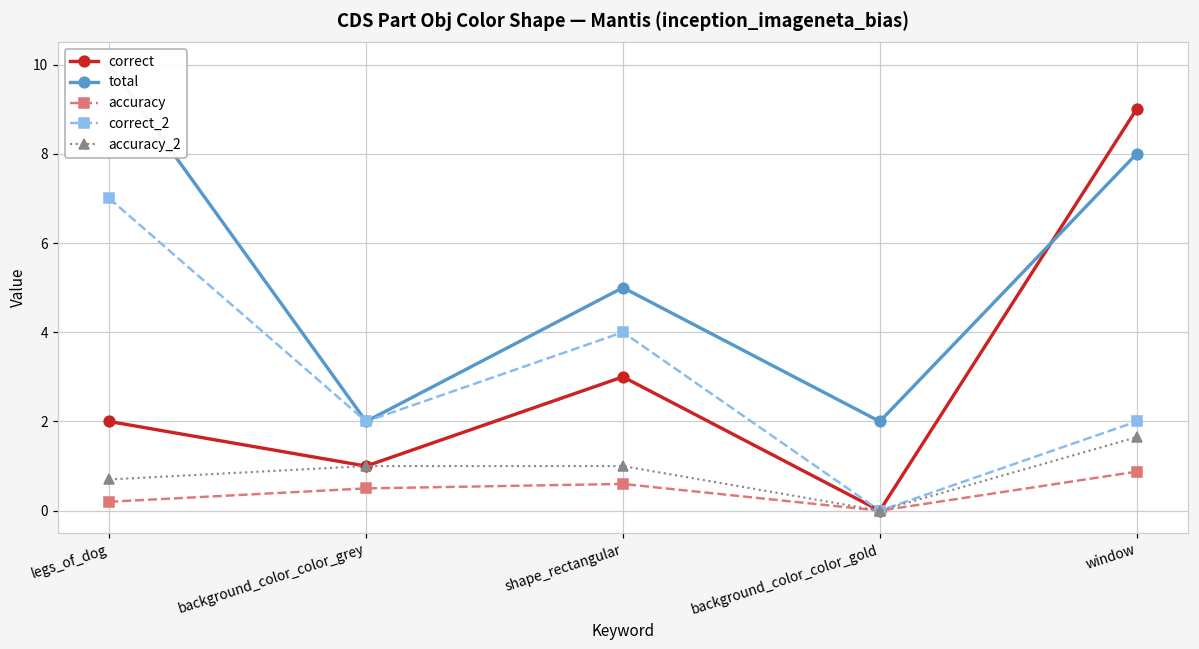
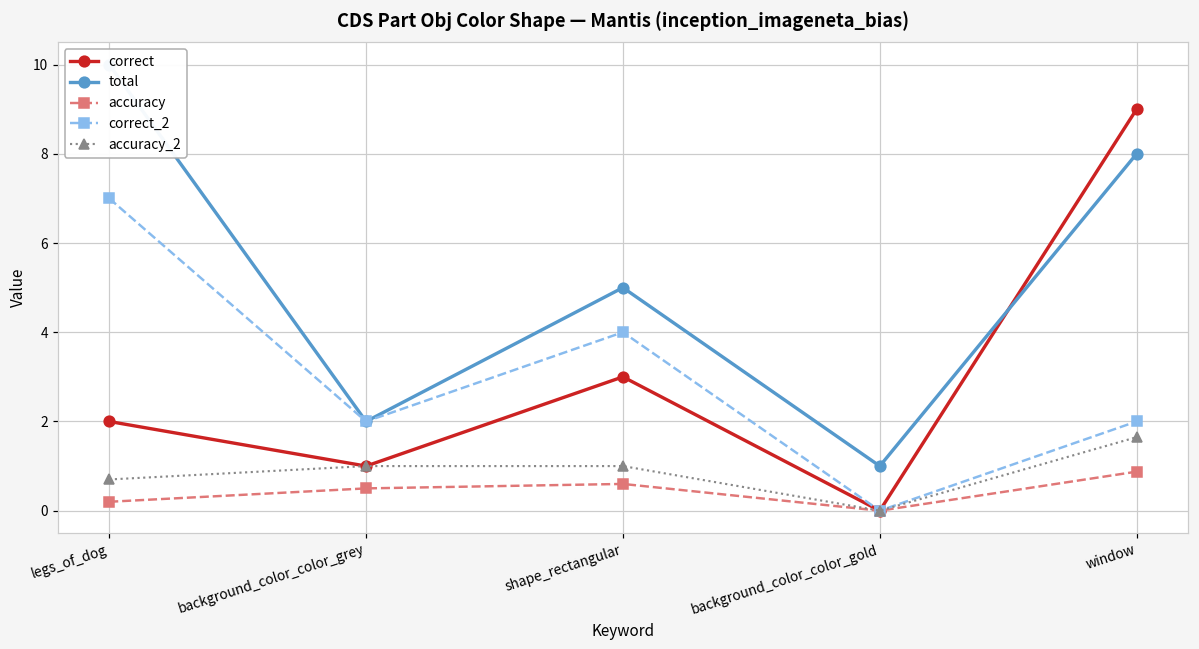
total, background_color_color_gold: 2 -> 1
